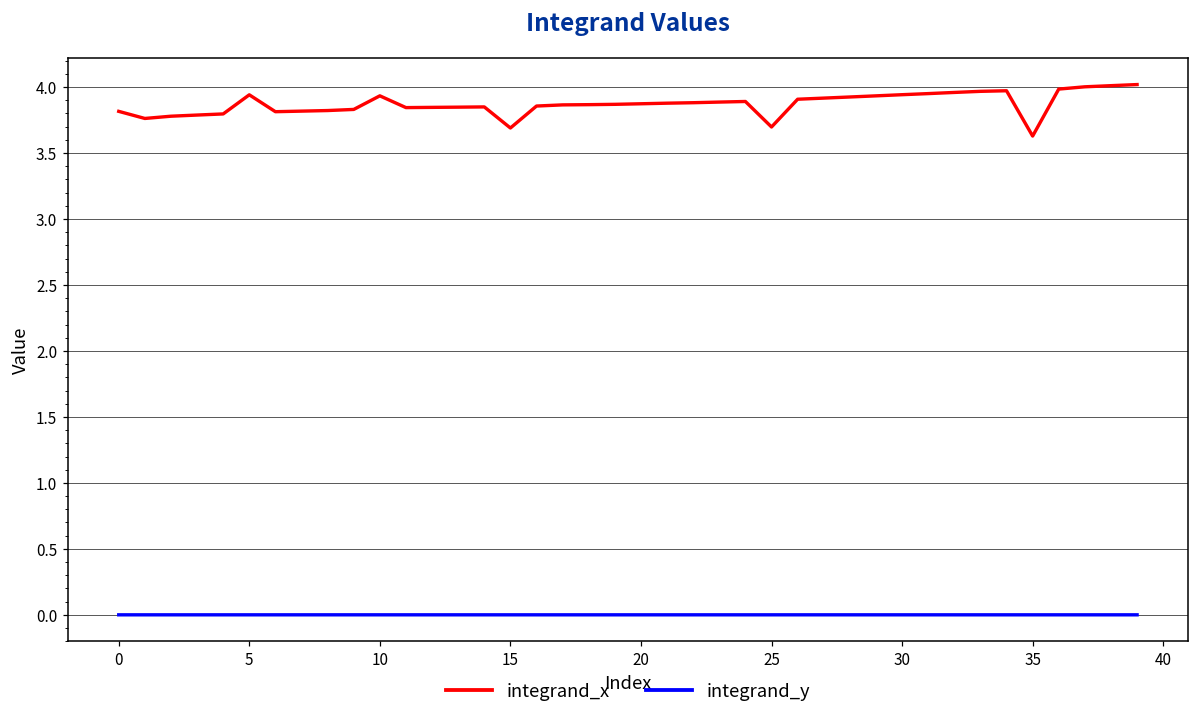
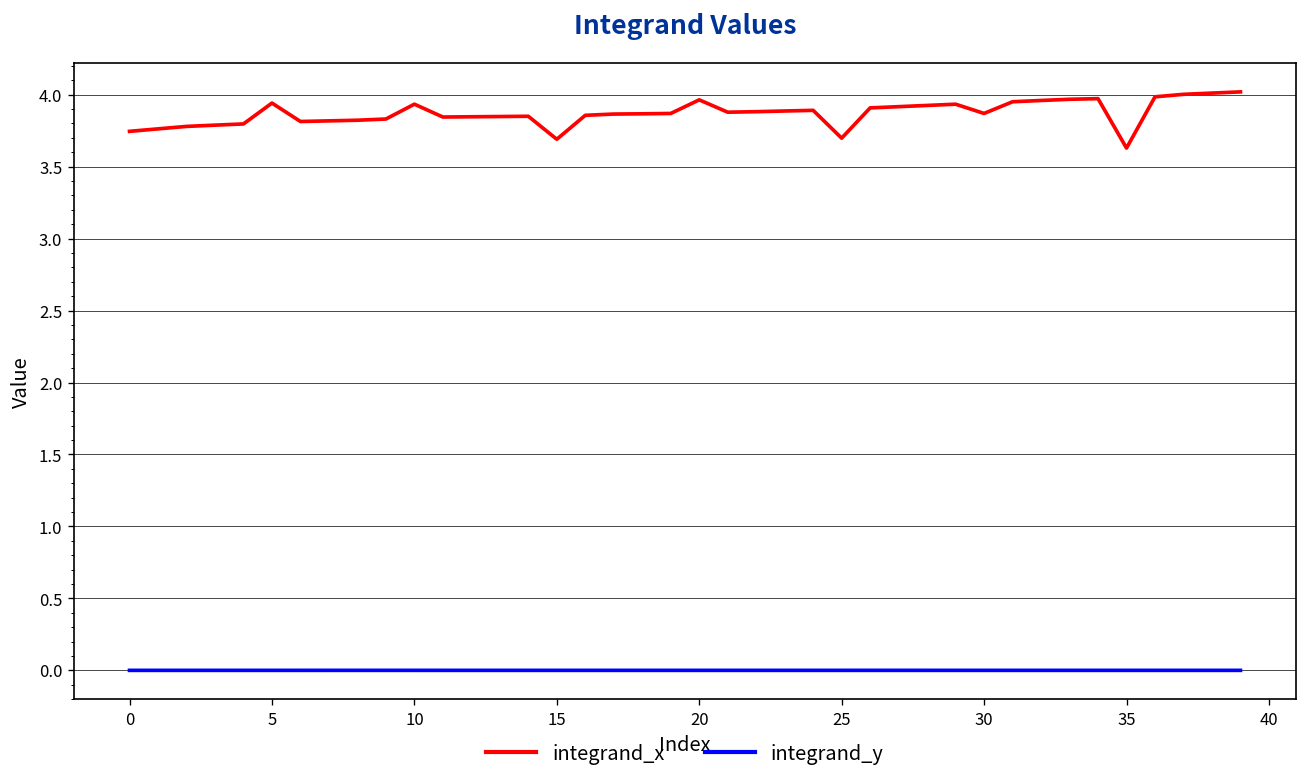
integrand_x, 0: 3.82 -> 3.75
integrand_x, 20: 3.87 -> 3.96
integrand_x, 30: 3.94 -> 3.87
